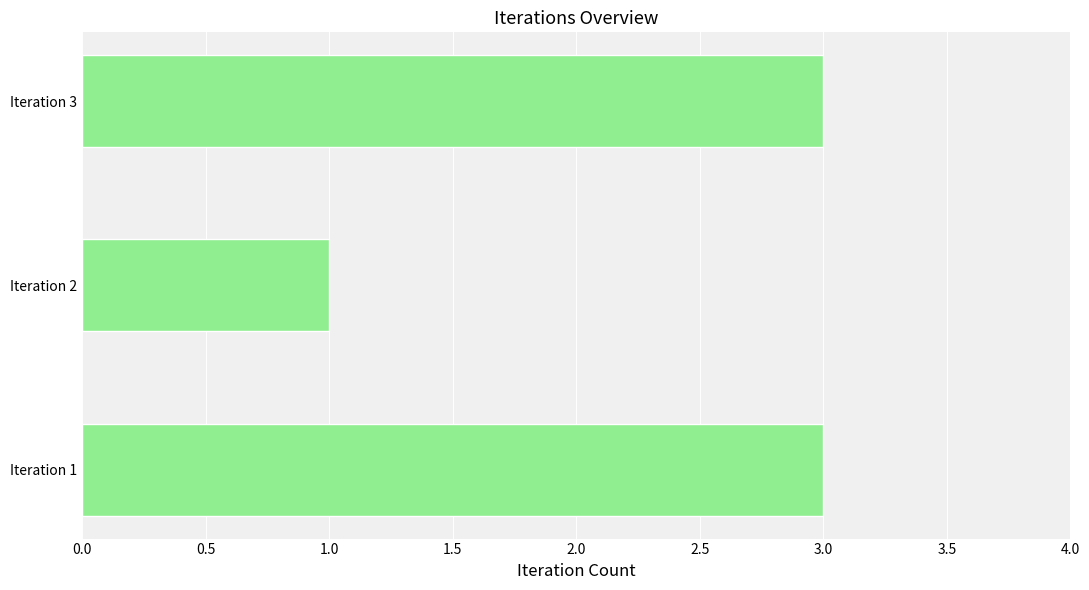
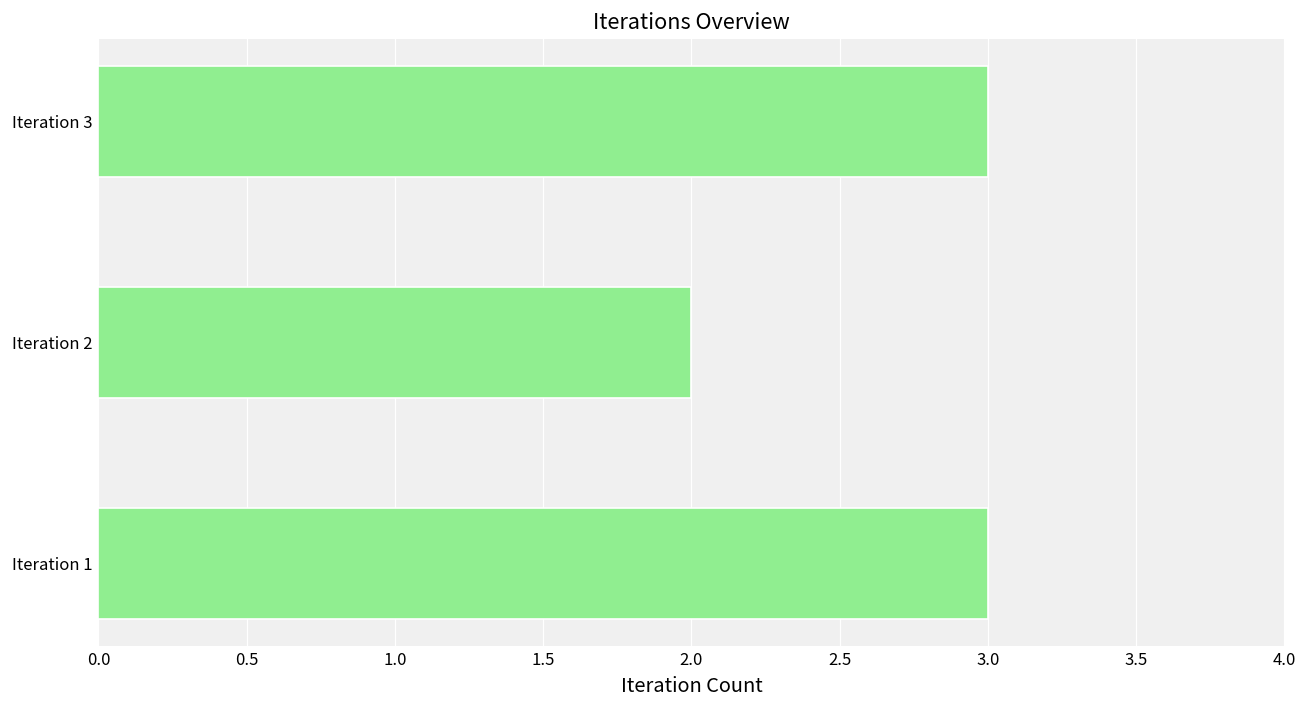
Iteration 2: 1 -> 2
